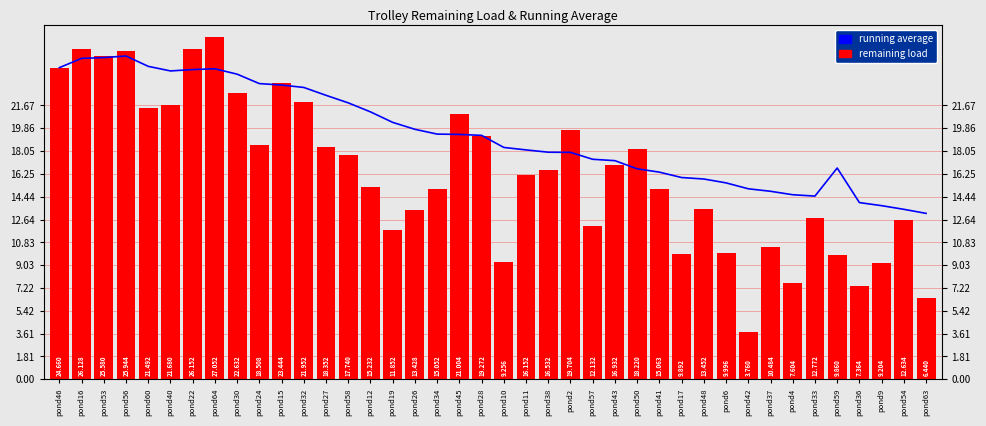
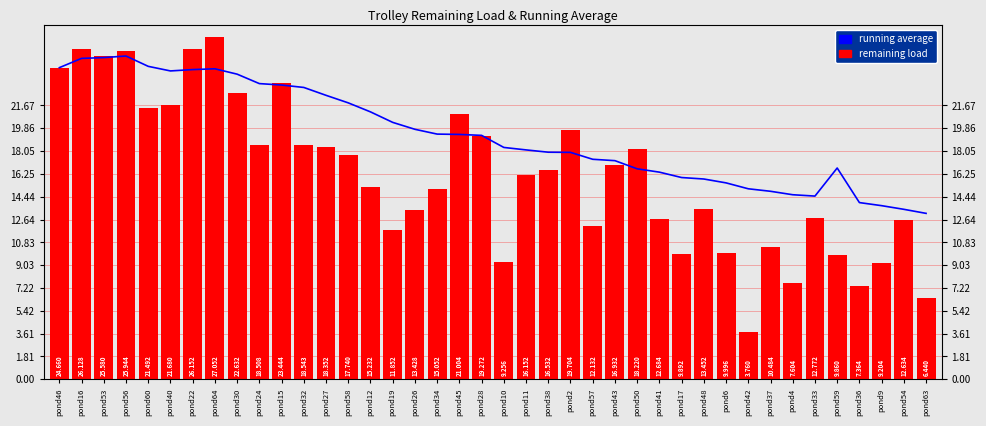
remaining load, pond32: 21.952 -> 18.543
remaining load, pond41: 15.063 -> 12.684
